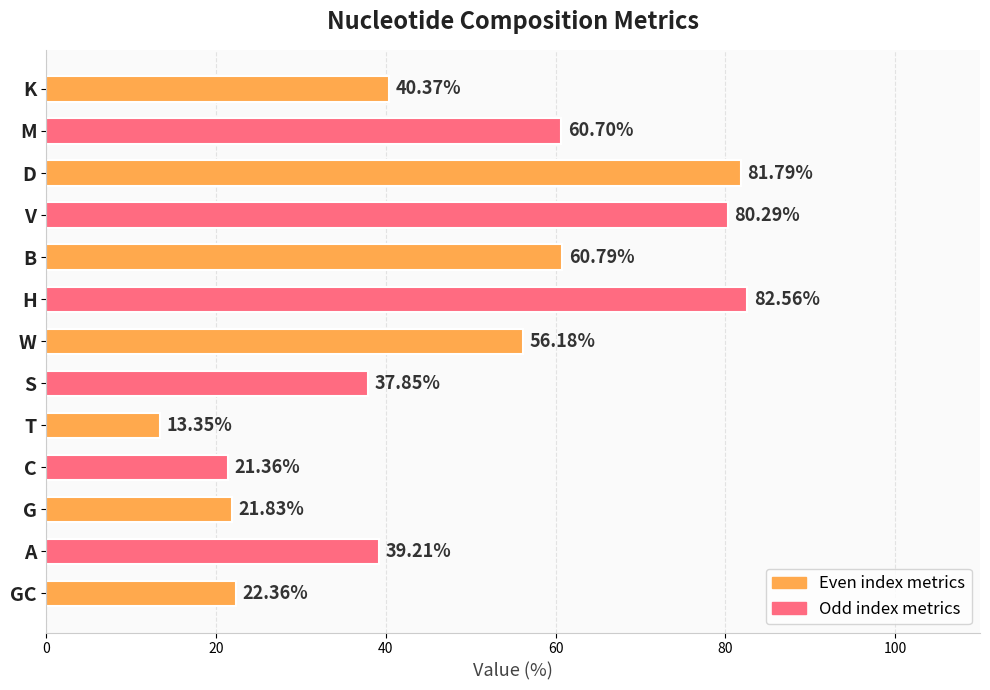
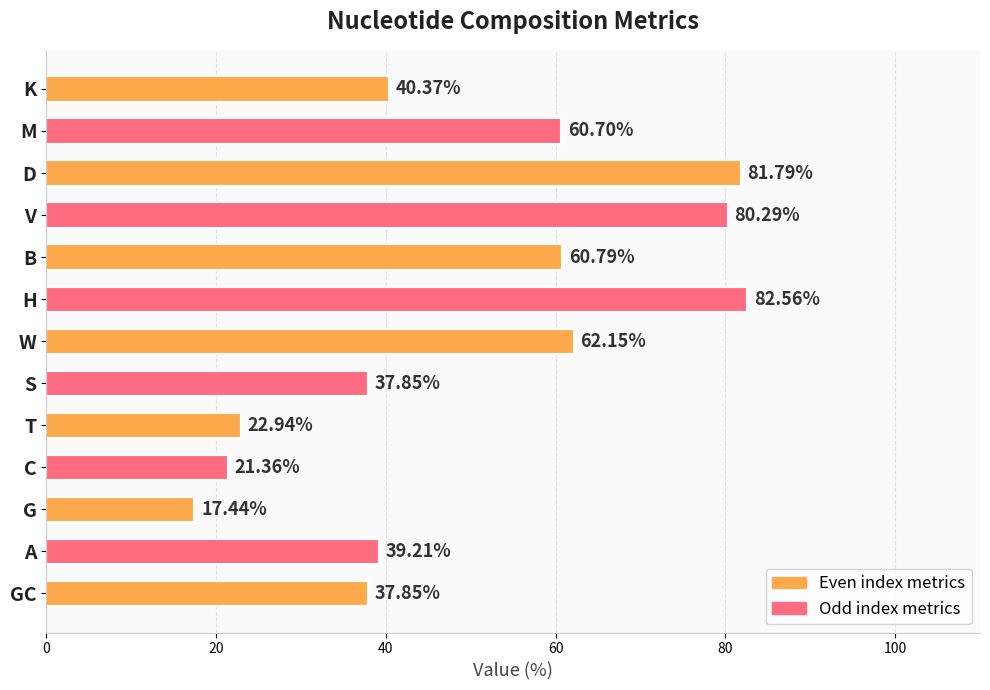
W: 56.18% -> 62.15%
T: 13.35% -> 22.94%
G: 21.83% -> 17.44%
GC: 22.36% -> 37.85%
